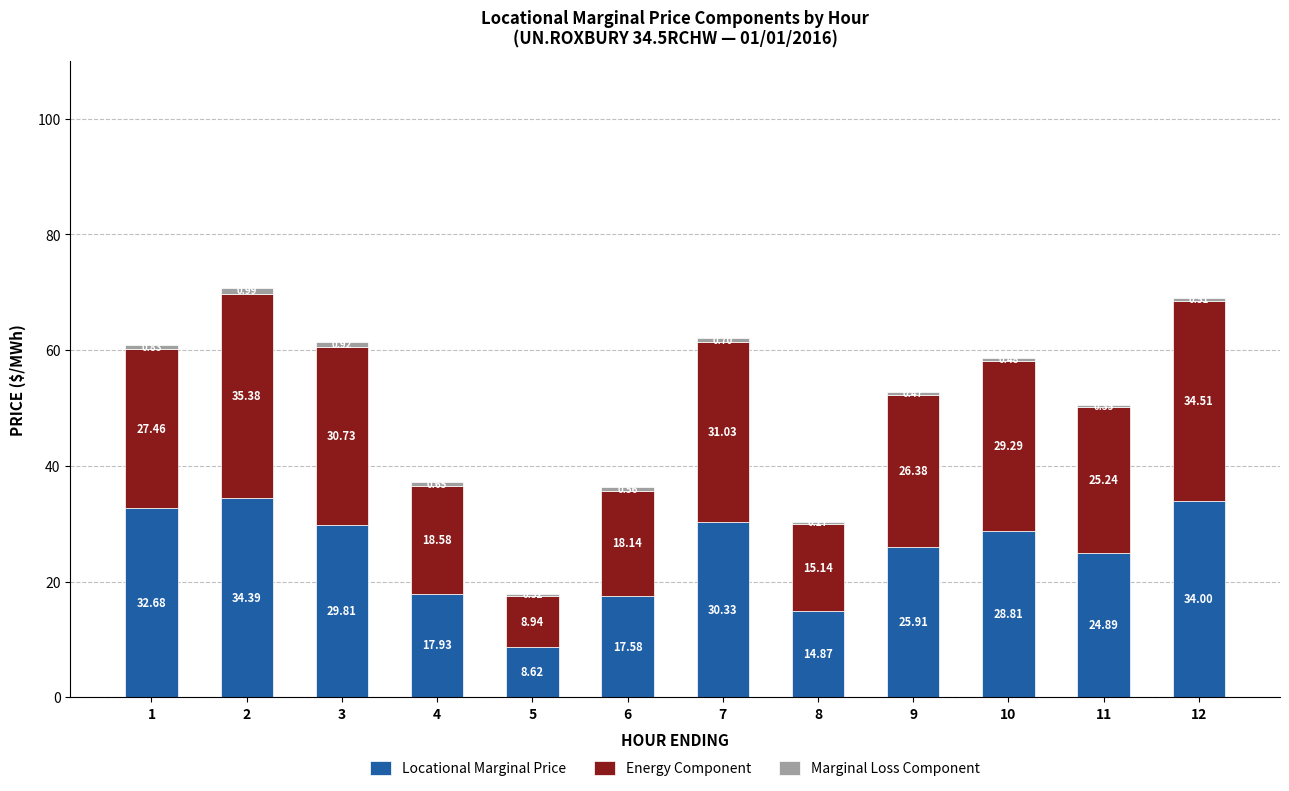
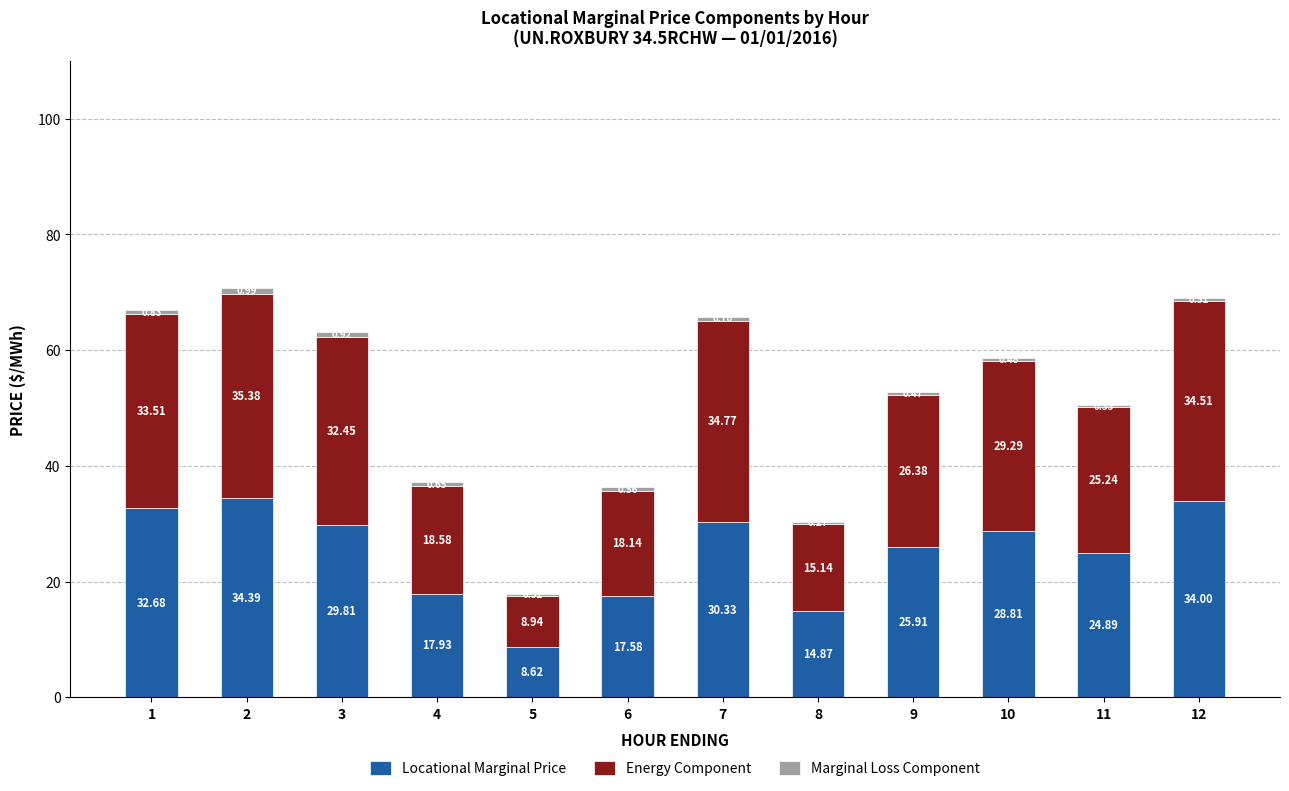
Energy Component, 1: 27.46 -> 33.51
Energy Component, 3: 30.73 -> 32.45
Energy Component, 7: 31.03 -> 34.77
